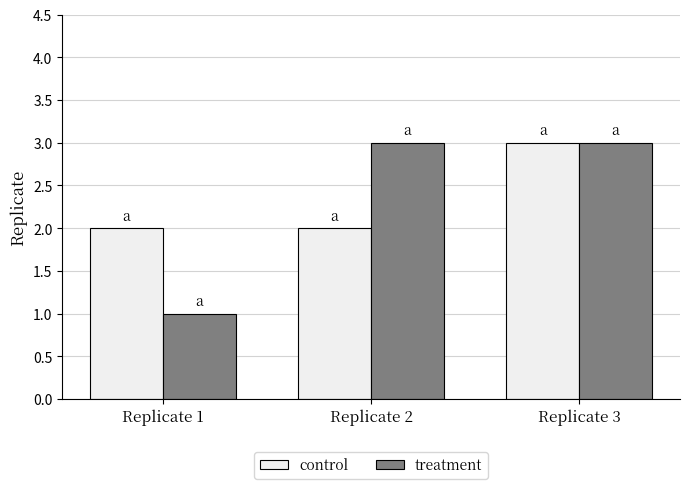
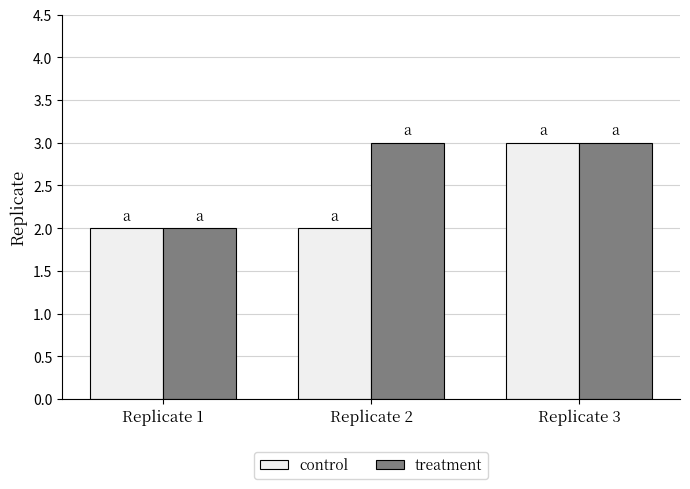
treatment, Replicate 1: 1 -> 2
